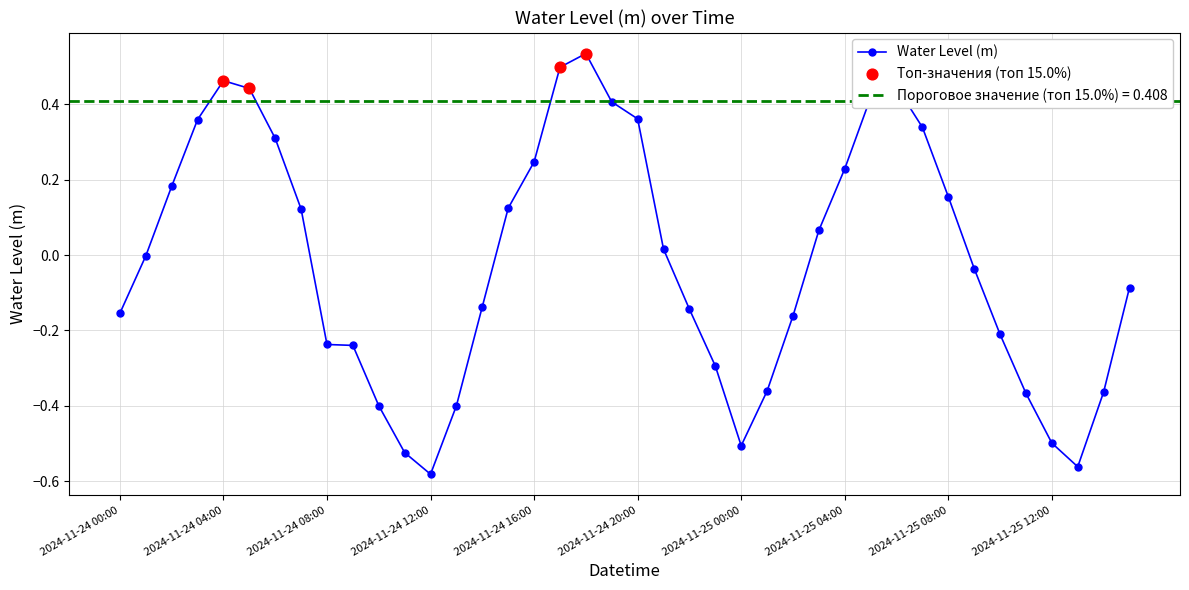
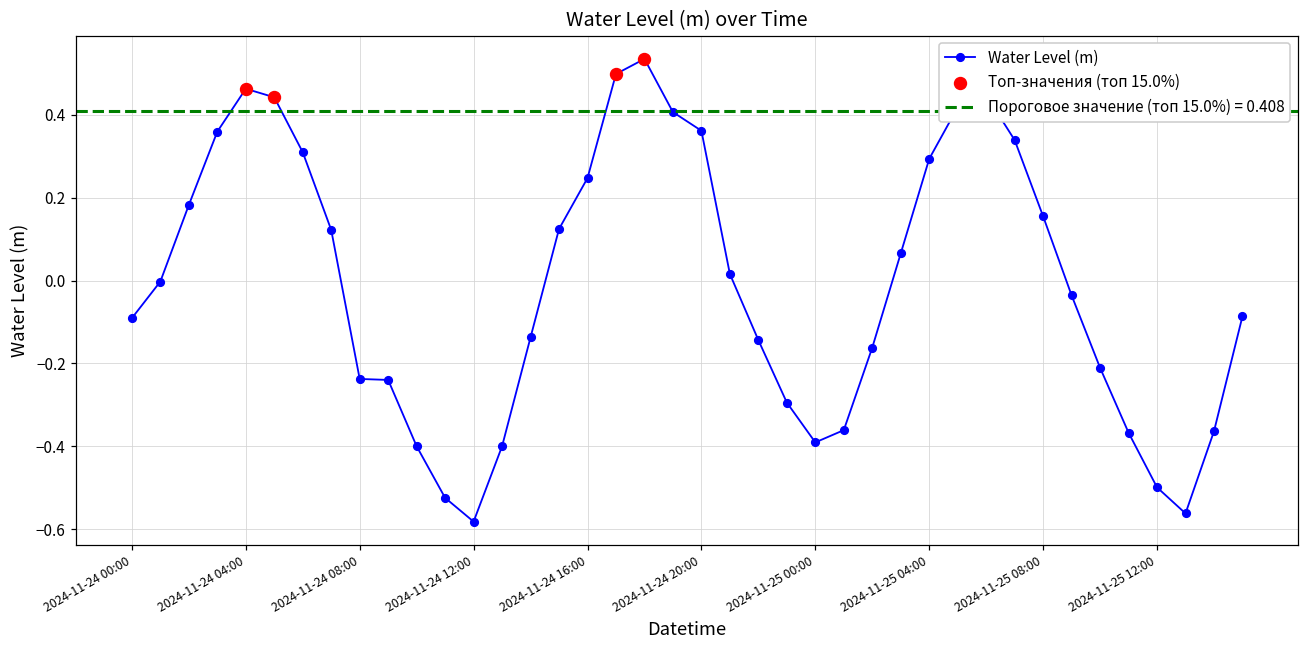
Water Level (m), 2024-11-24 00:00: -0.15 -> -0.09
Water Level (m), 2024-11-25 00:00: -0.51 -> -0.39
Water Level (m), 2024-11-25 04:00: 0.23 -> 0.29
